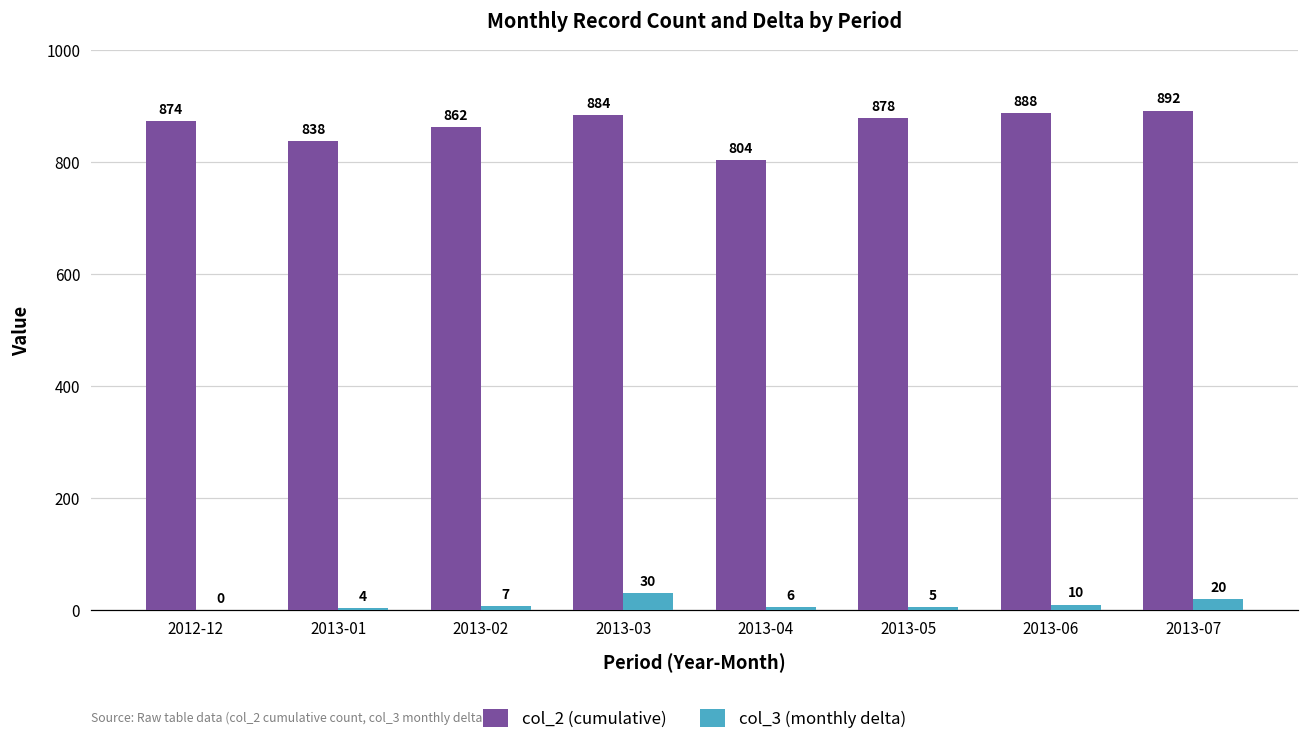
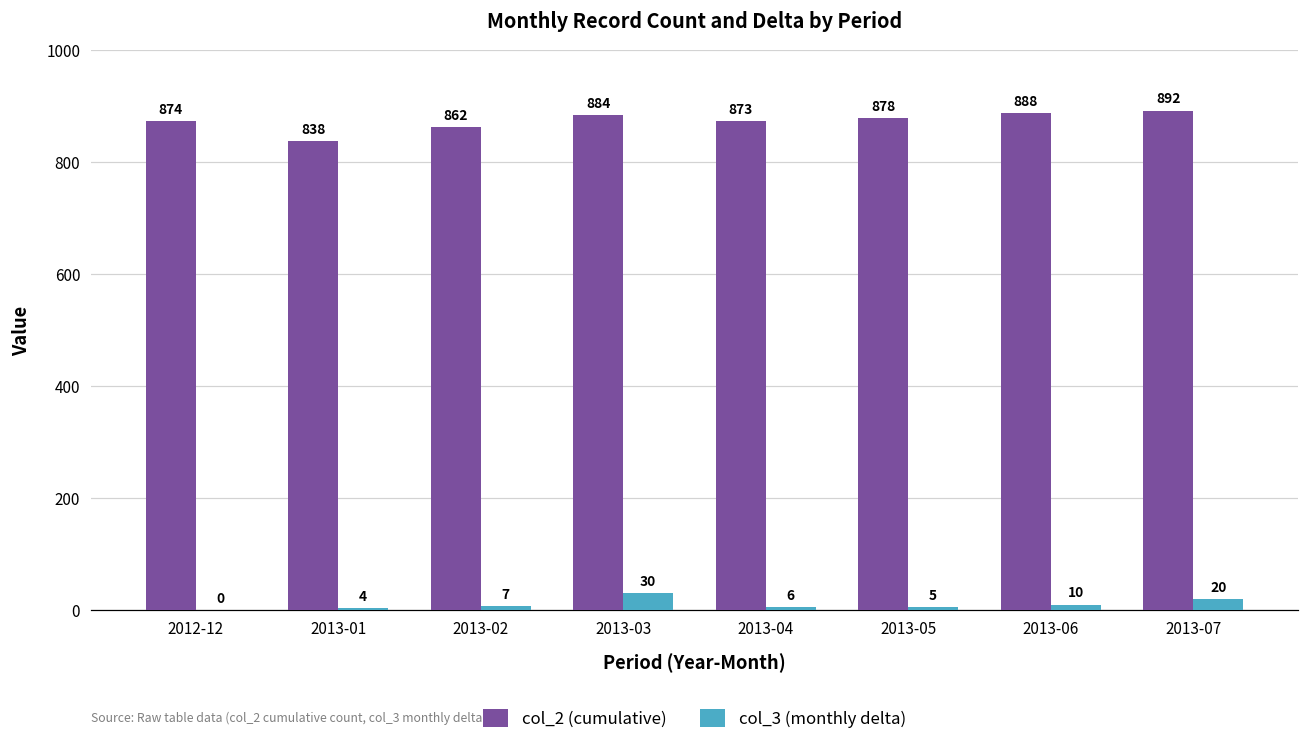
col_2 (cumulative), 2013-04: 804 -> 873
